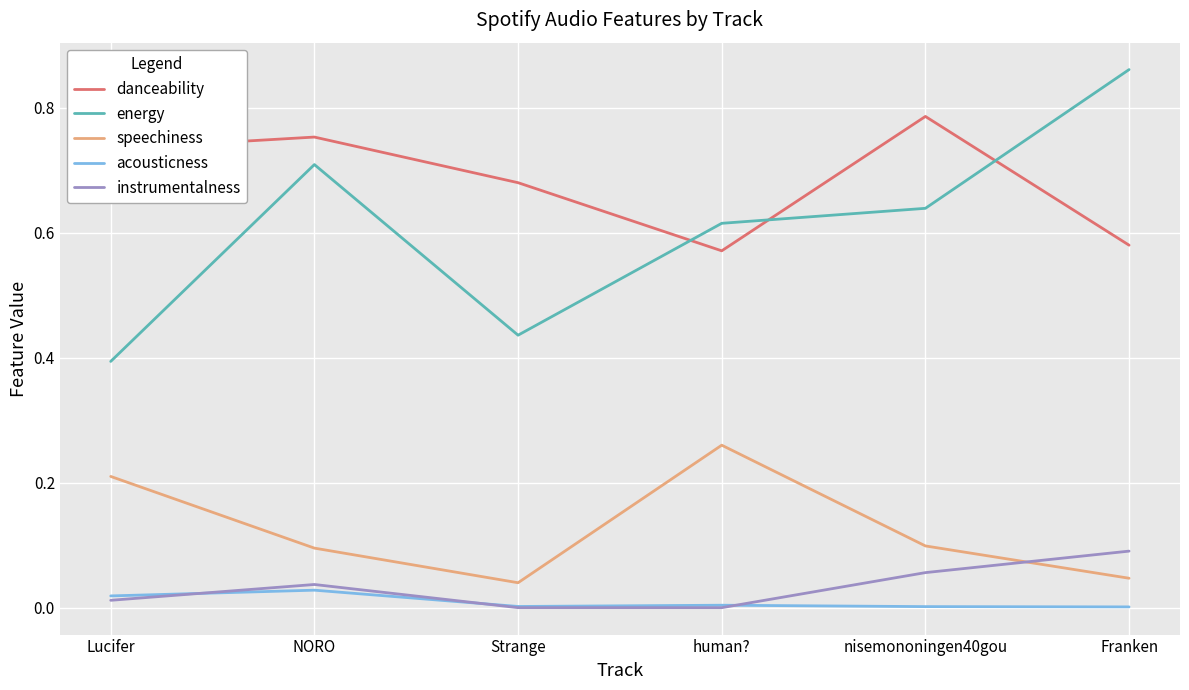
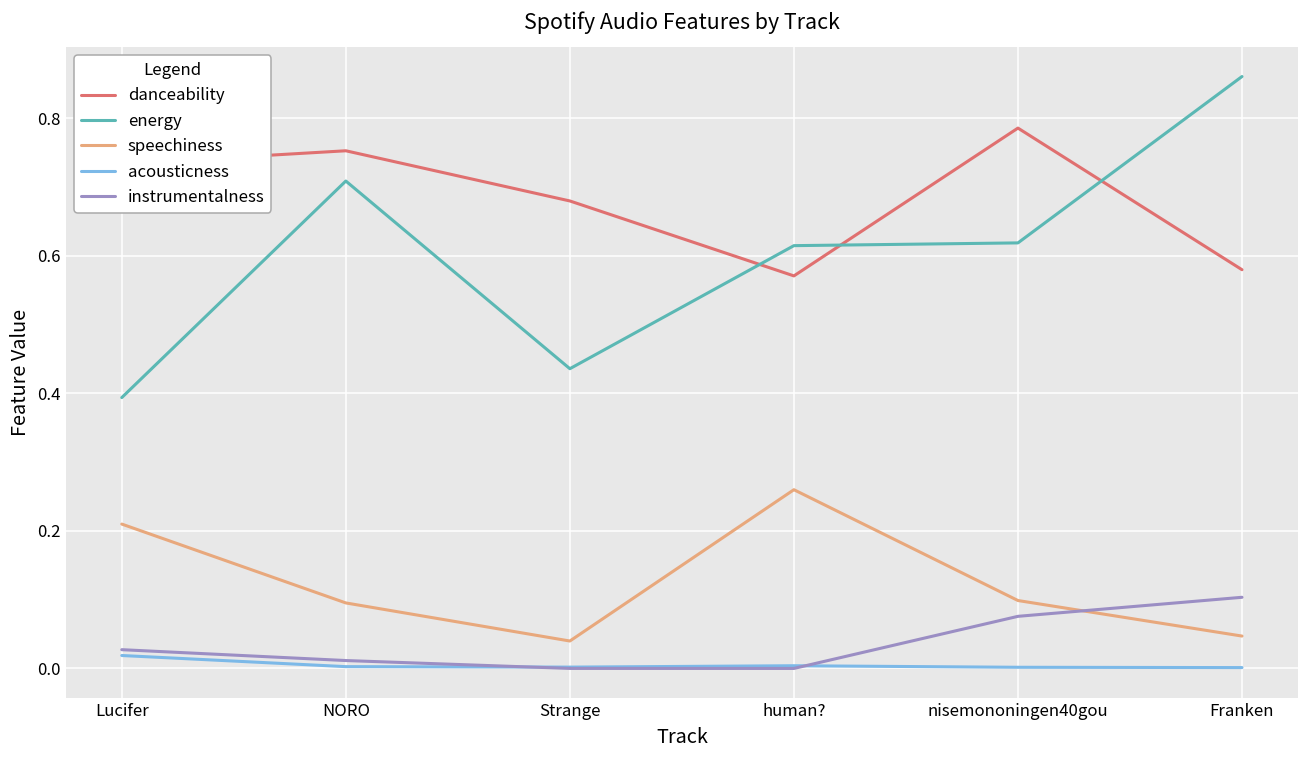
instrumentalness, Lucifer: 0.01 -> 0.03
acousticness, NORO: 0.03 -> 0.00
instrumentalness, NORO: 0.04 -> 0.01
energy, nisemononingen40gou: 0.64 -> 0.62
instrumentalness, nisemononingen40gou: 0.06 -> 0.08
instrumentalness, Franken: 0.09 -> 0.10
